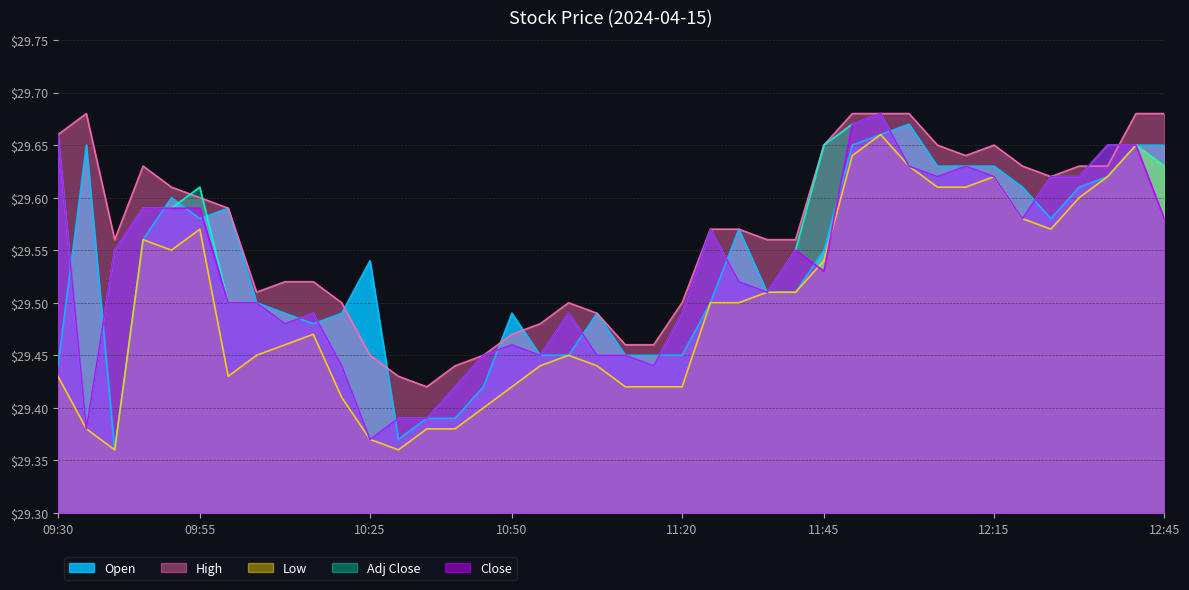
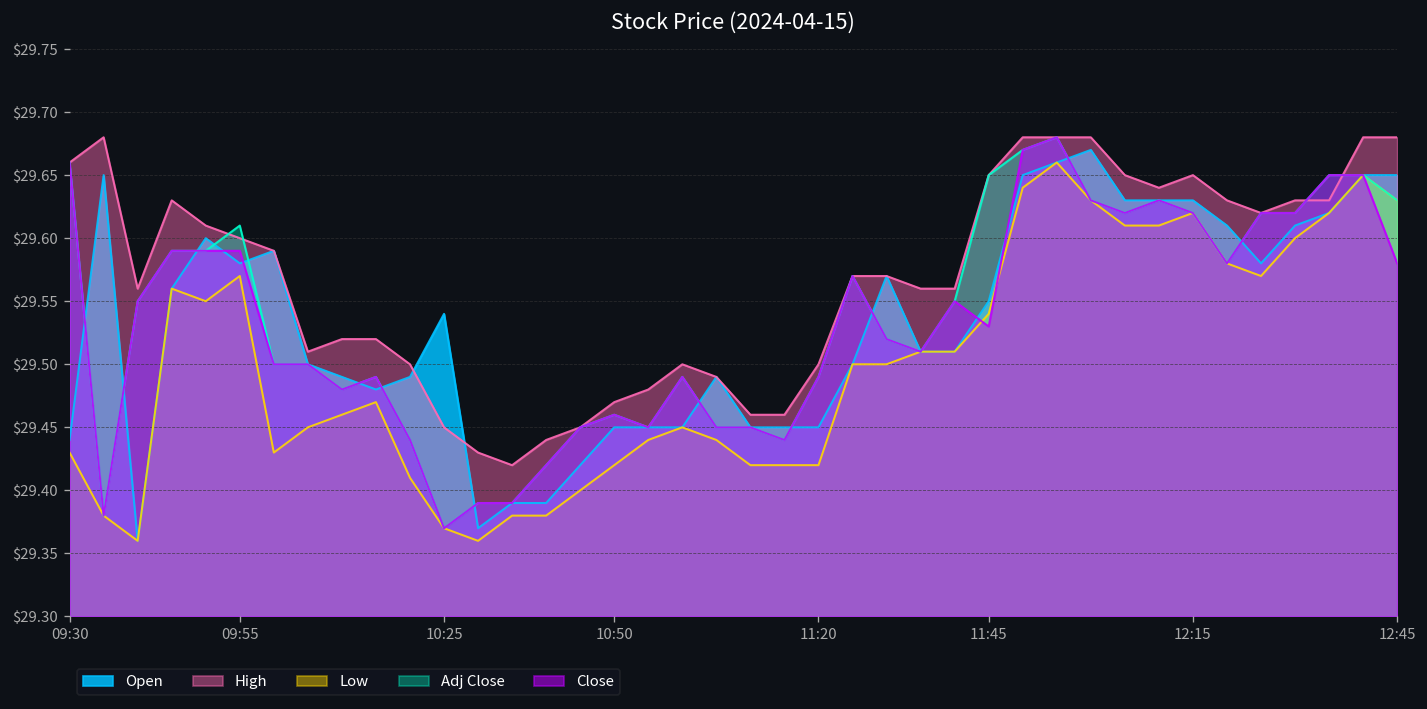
Open, 10:50: $29.49 -> $29.45
